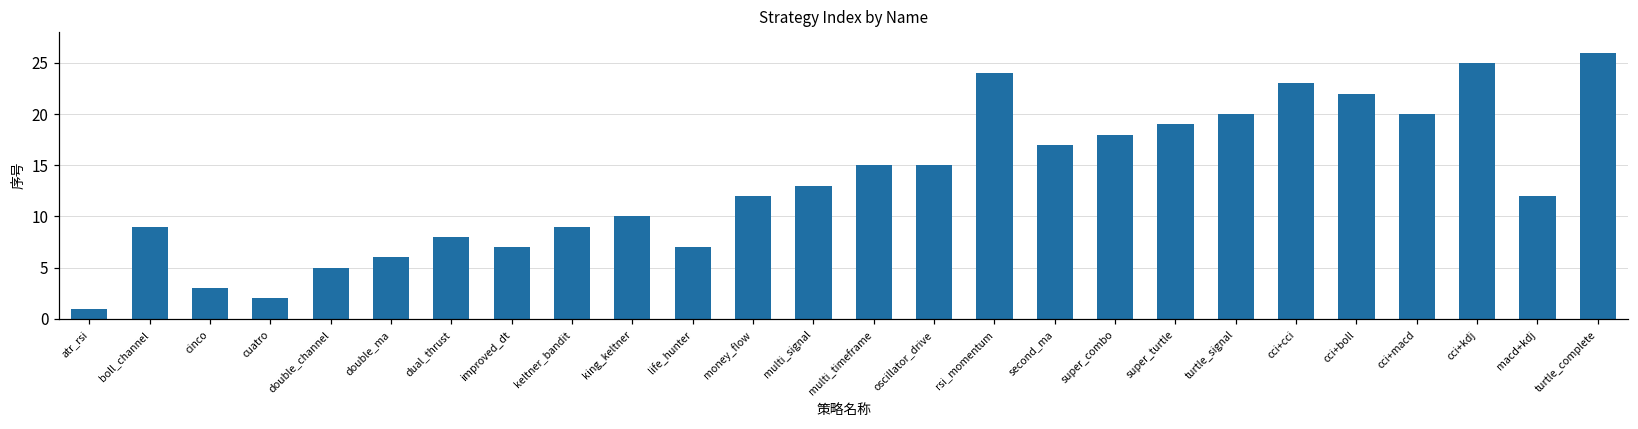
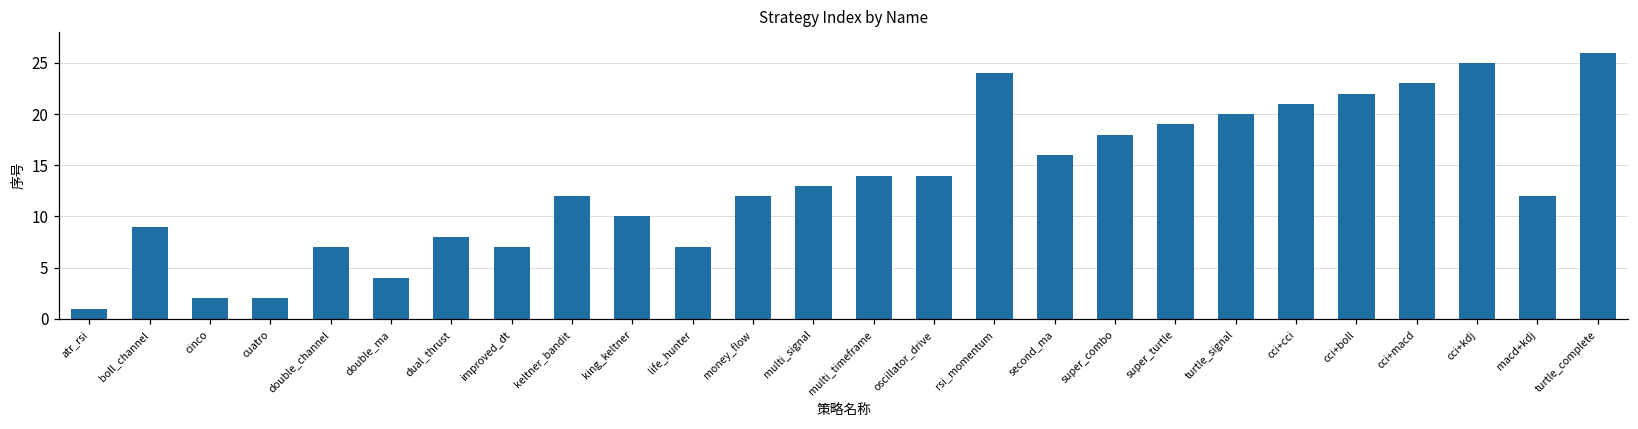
cinco: 3 -> 2
double_channel: 5 -> 7
double_ma: 6 -> 4
keltner_bandit: 9 -> 12
multi_timeframe: 15 -> 14
oscillator_drive: 15 -> 14
second_ma: 17 -> 16
cci+cci: 23 -> 21
cci+macd: 20 -> 23
